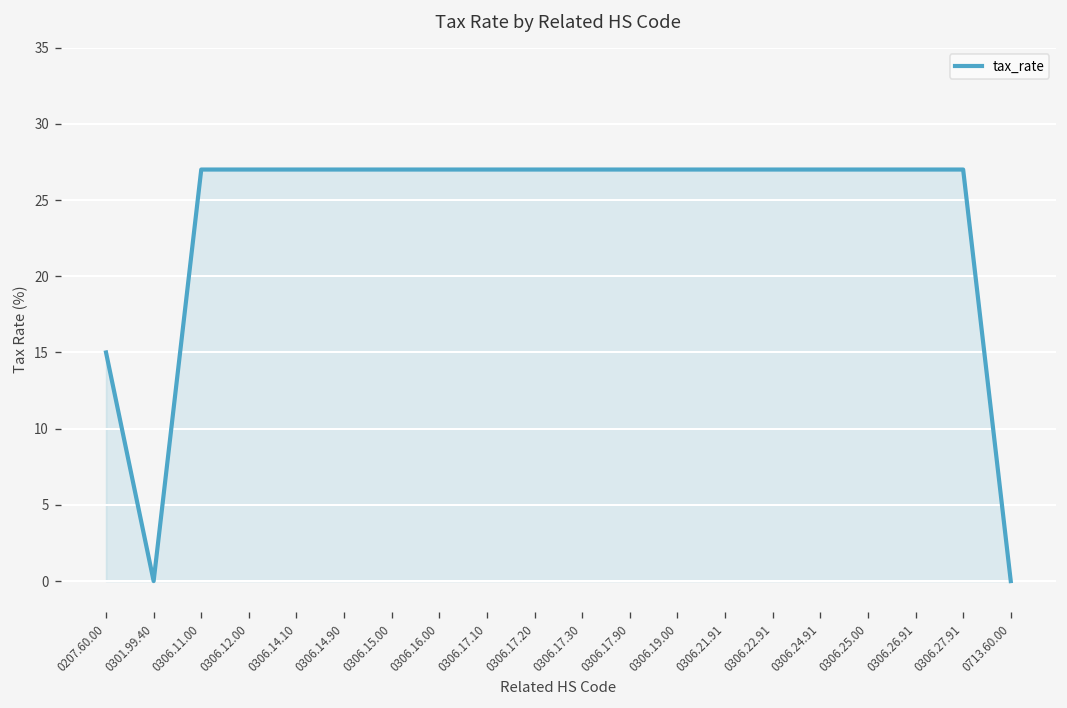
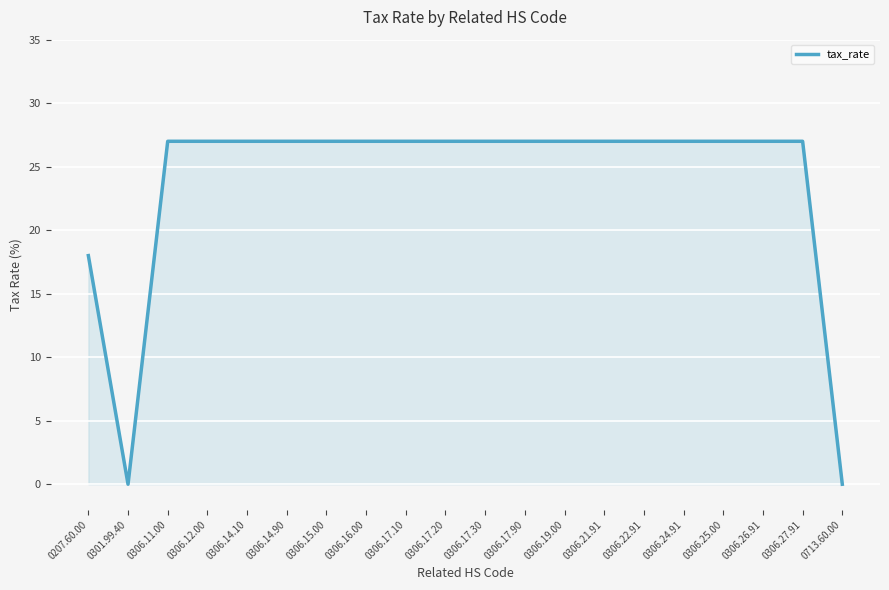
0207.60.00: 15 -> 18
